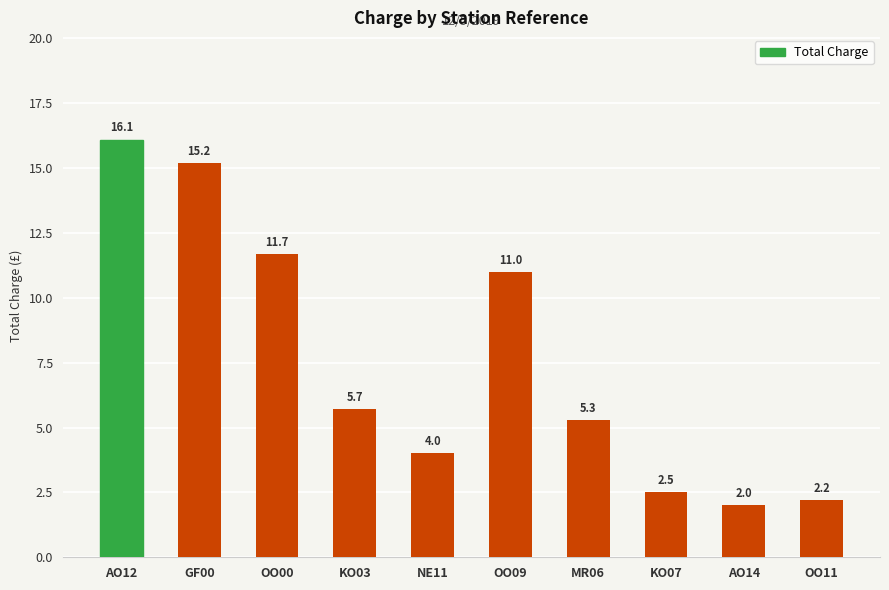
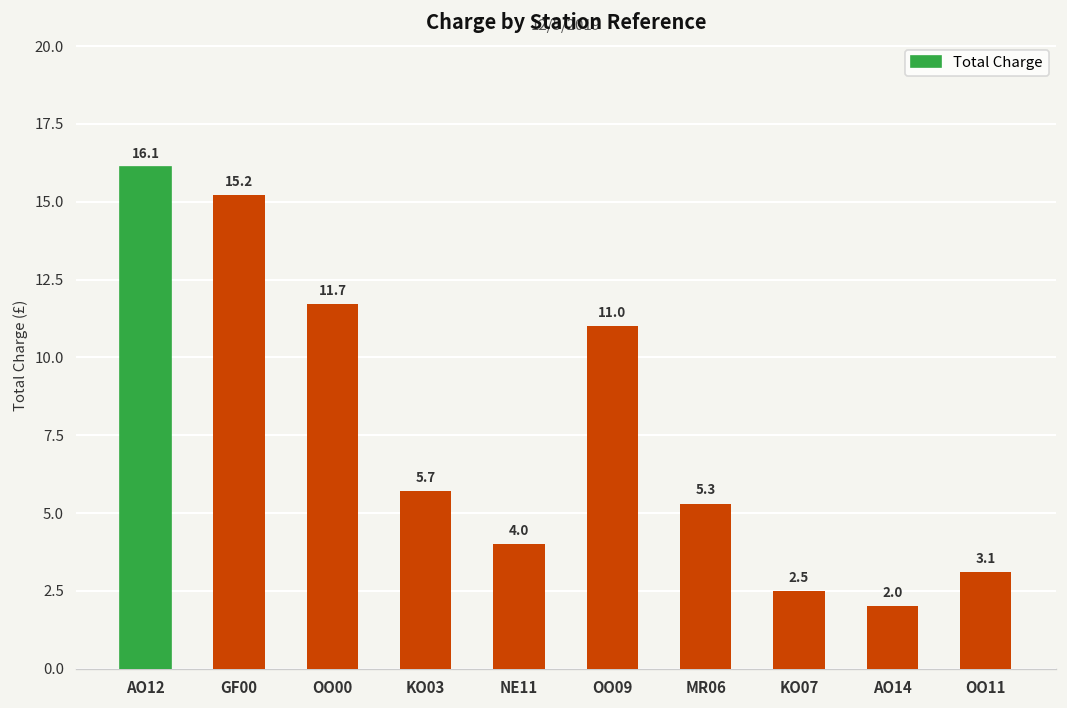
OO11: 2.2 -> 3.1
